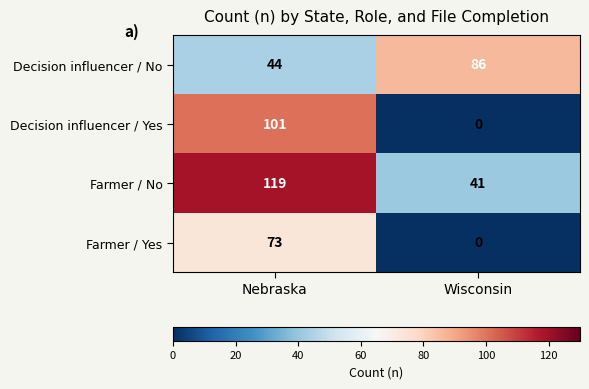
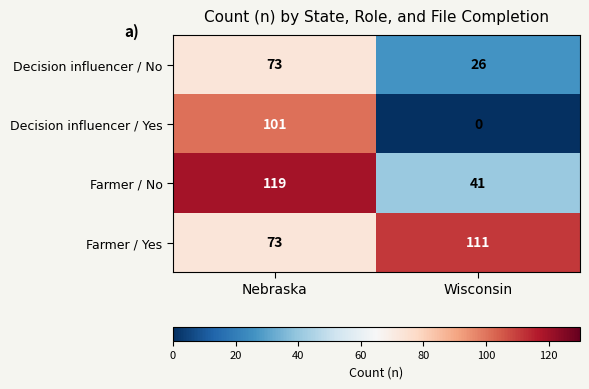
Decision influencer / No, Nebraska: 44 -> 73
Decision influencer / No, Wisconsin: 86 -> 26
Farmer / Yes, Wisconsin: 0 -> 111
